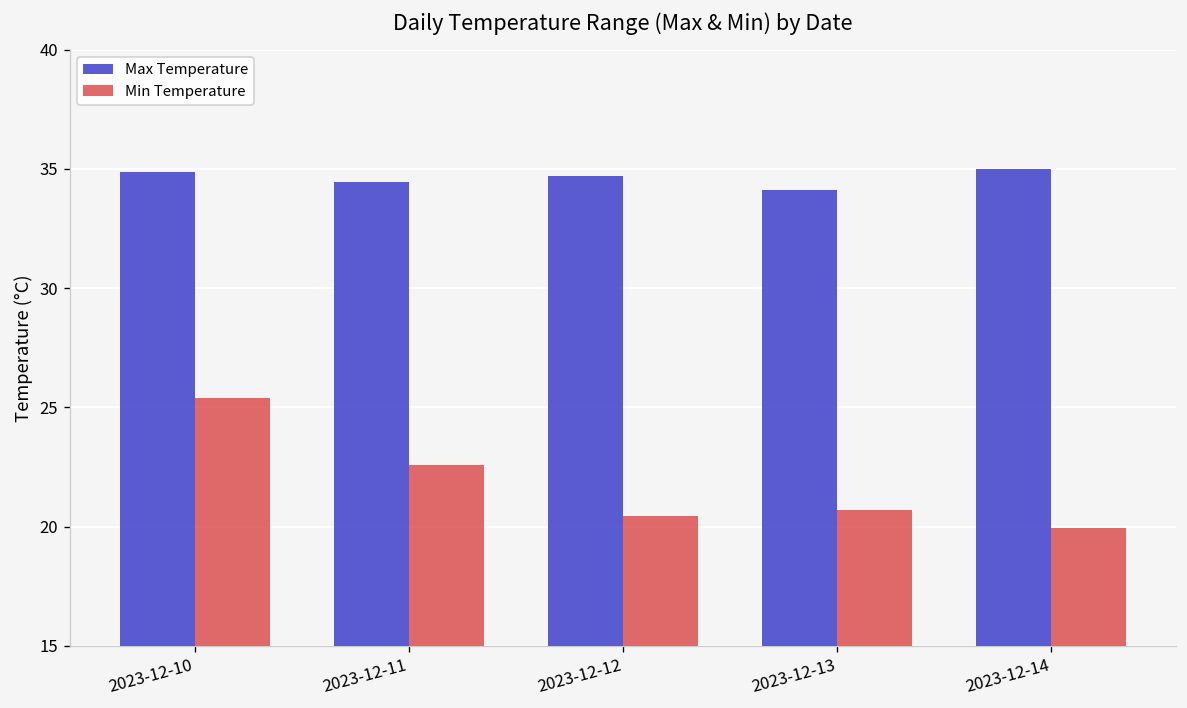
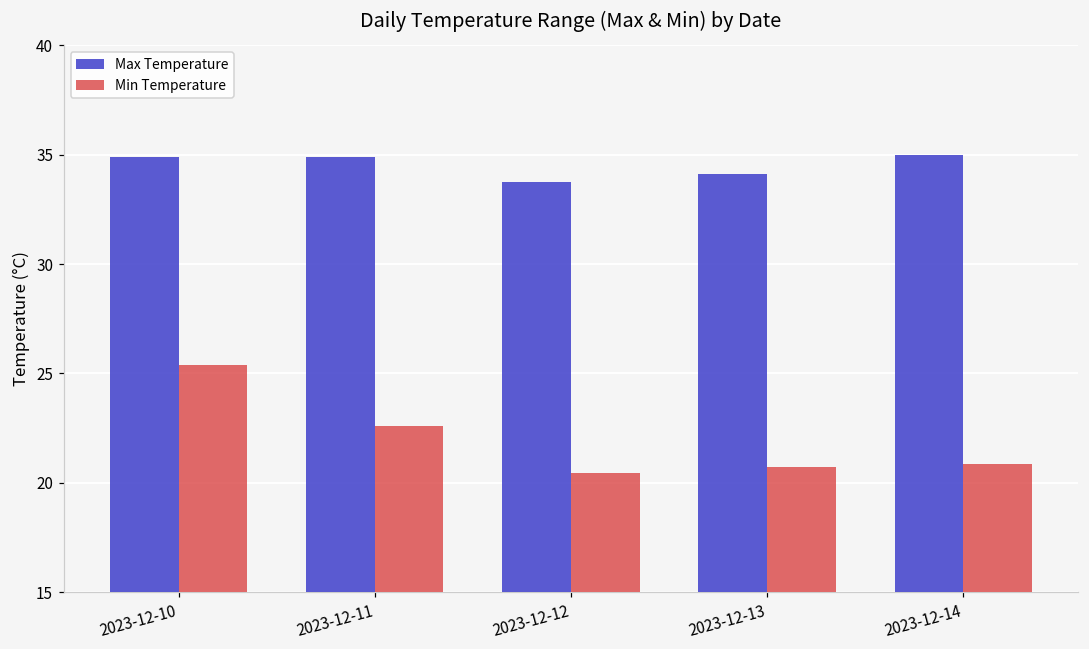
Max Temperature, 2023-12-11: 34.4 -> 34.9
Max Temperature, 2023-12-12: 34.7 -> 33.8
Min Temperature, 2023-12-14: 20.0 -> 20.9
